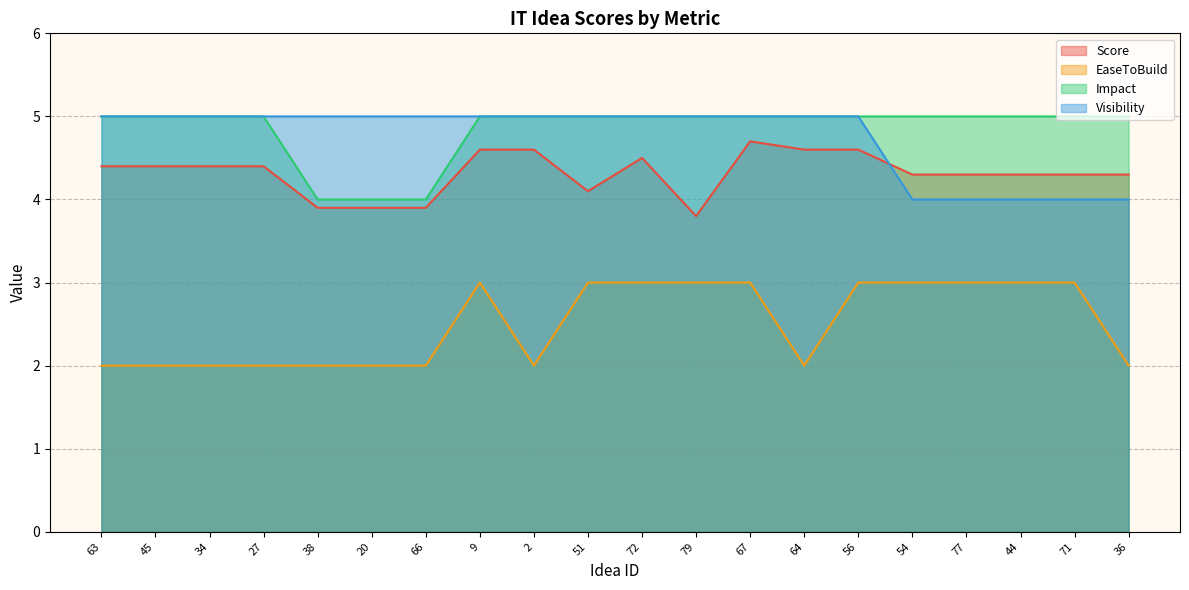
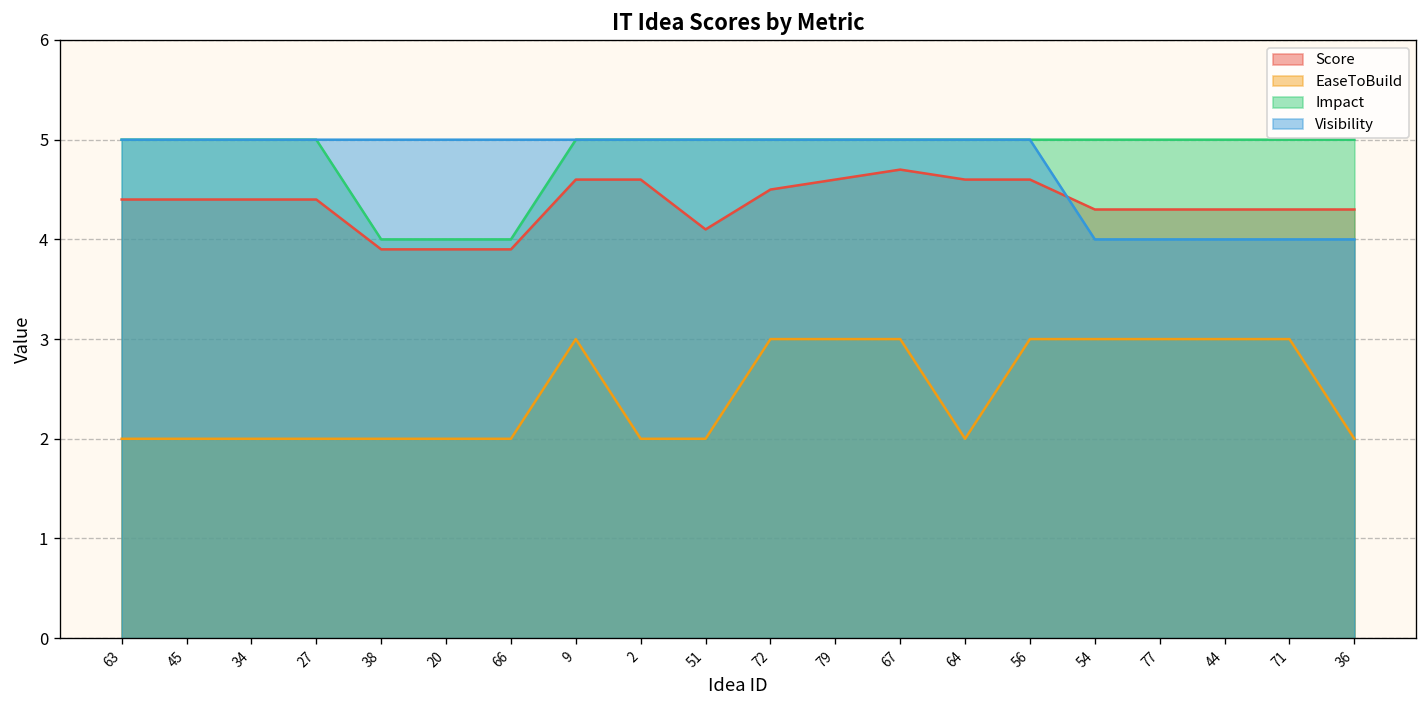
EaseToBuild, 51: 3 -> 2
Score, 79: 3.8 -> 4.6
